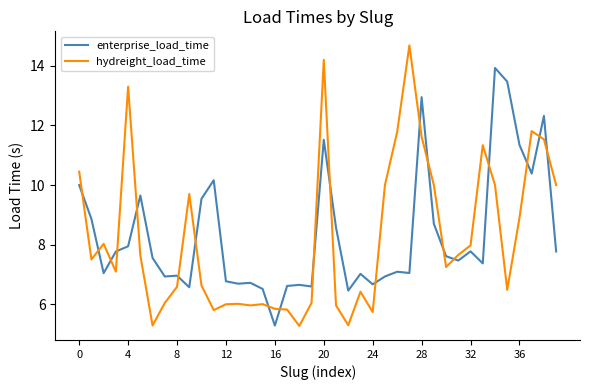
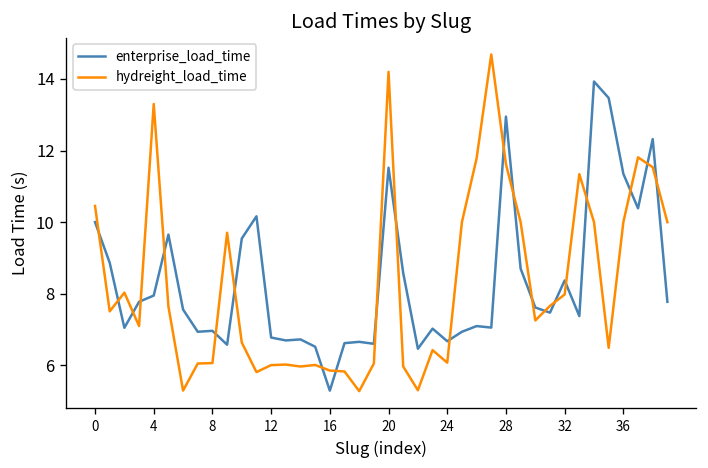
hydreight_load_time, 8: 6.6 -> 6.1
hydreight_load_time, 24: 5.7 -> 6.1
enterprise_load_time, 32: 7.8 -> 8.4
hydreight_load_time, 36: 8.9 -> 10.0
